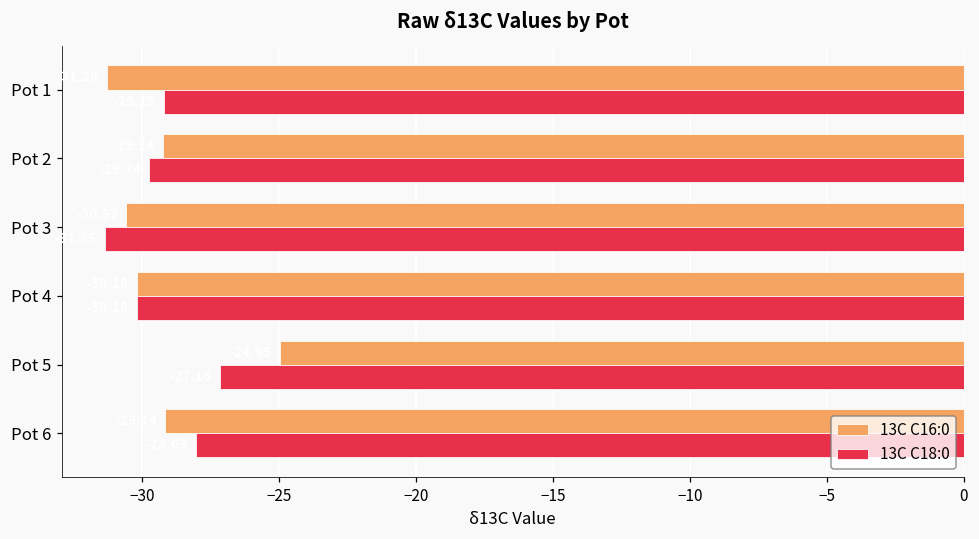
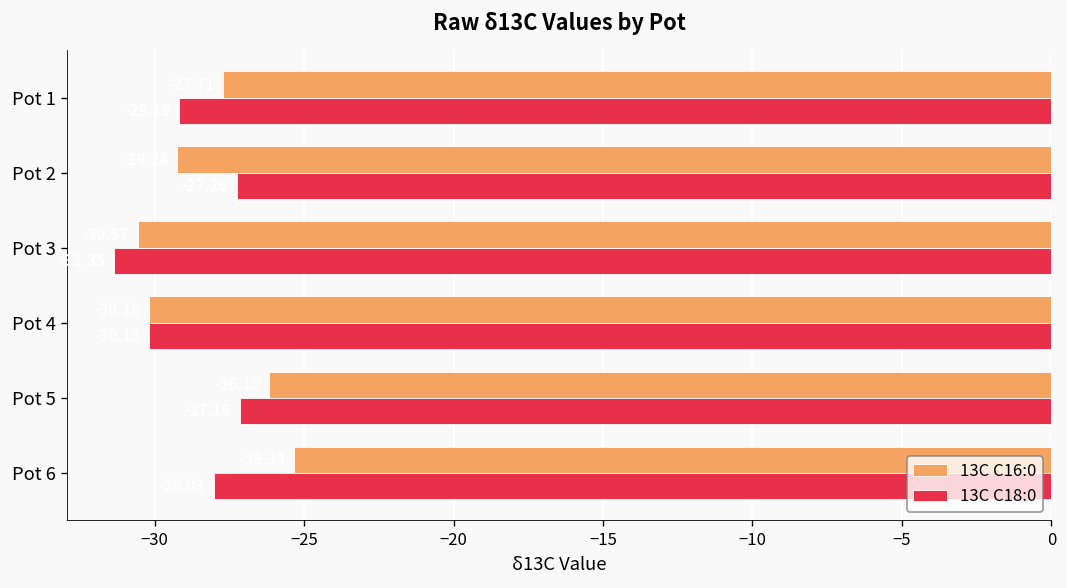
13C C16:0, Pot 1: -31.3 -> -27.7
13C C18:0, Pot 2: -29.7 -> -27.3
13C C16:0, Pot 5: -25.0 -> -26.2
13C C16:0, Pot 6: -29.1 -> -25.3
